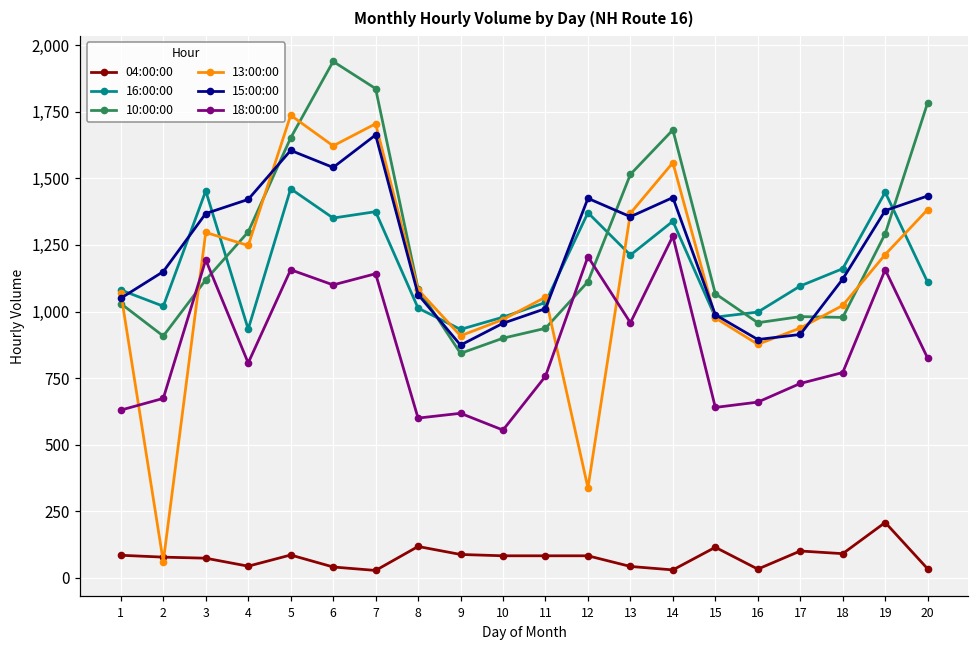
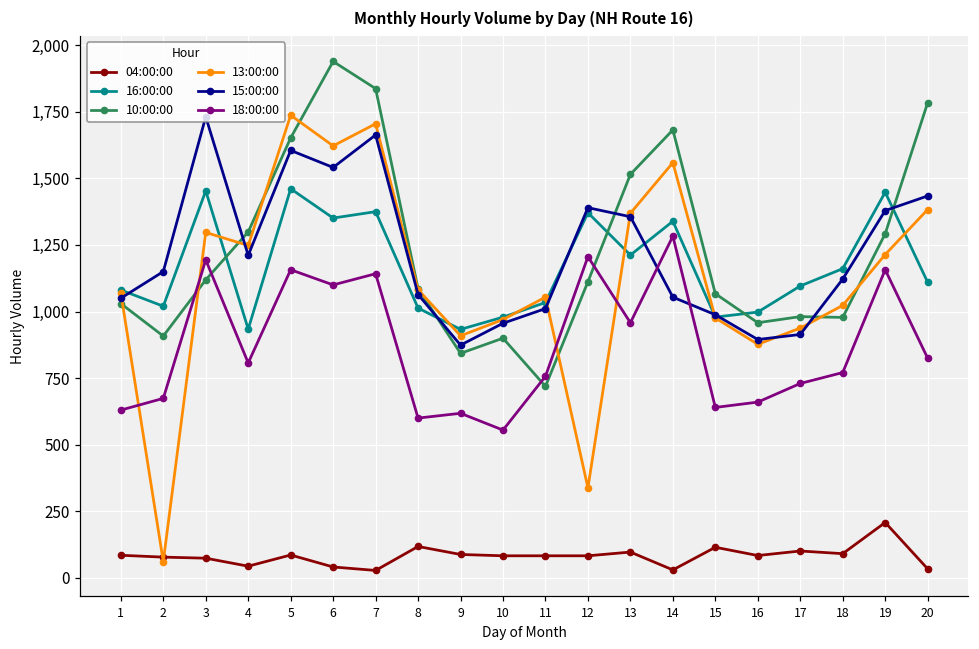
15:00:00, 3: 1,370 -> 1,730
15:00:00, 4: 1,420 -> 1,210
10:00:00, 11: 940 -> 720
15:00:00, 12: 1,430 -> 1,390
04:00:00, 13: 40 -> 100
15:00:00, 14: 1,430 -> 1,050
04:00:00, 16: 30 -> 80
